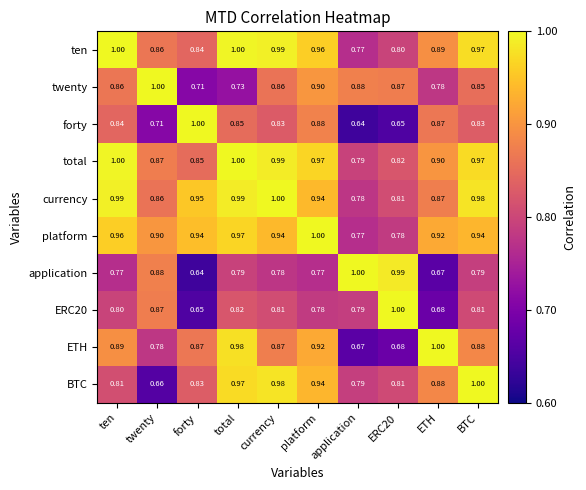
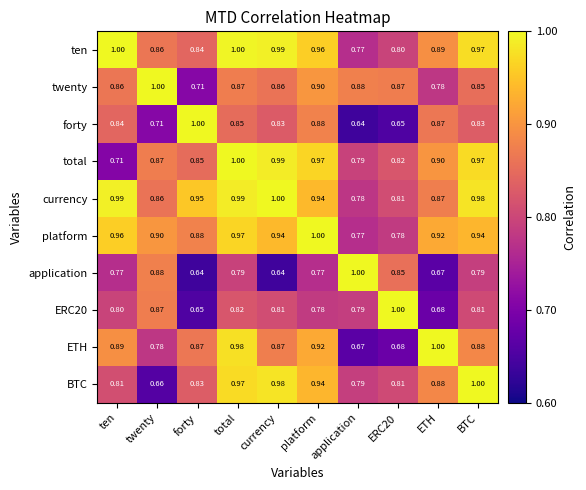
twenty, total: 0.73 -> 0.87
total, ten: 1.00 -> 0.71
platform, forty: 0.94 -> 0.88
application, currency: 0.78 -> 0.64
application, ERC20: 0.99 -> 0.85
